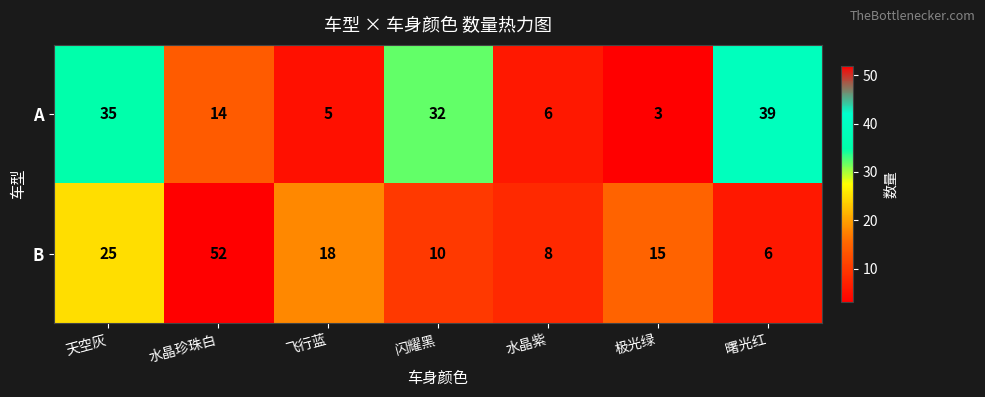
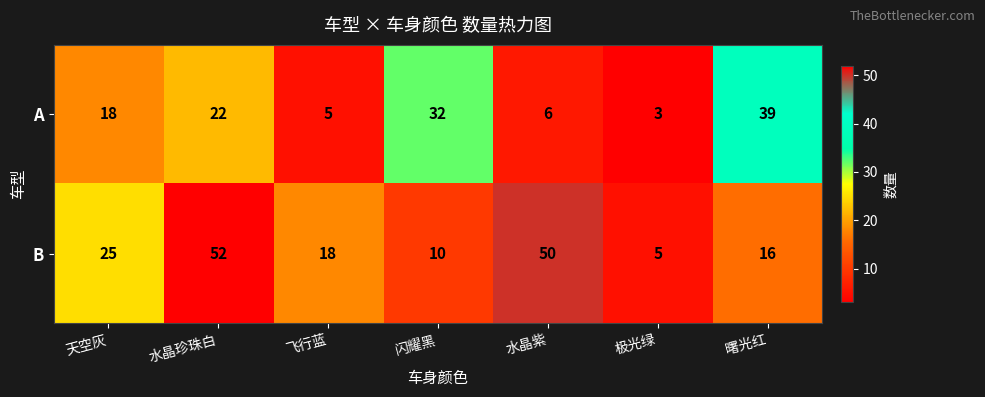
A, 天空灰: 35 -> 18
A, 水晶珍珠白: 14 -> 22
B, 水晶紫: 8 -> 50
B, 极光绿: 15 -> 5
B, 曙光红: 6 -> 16
